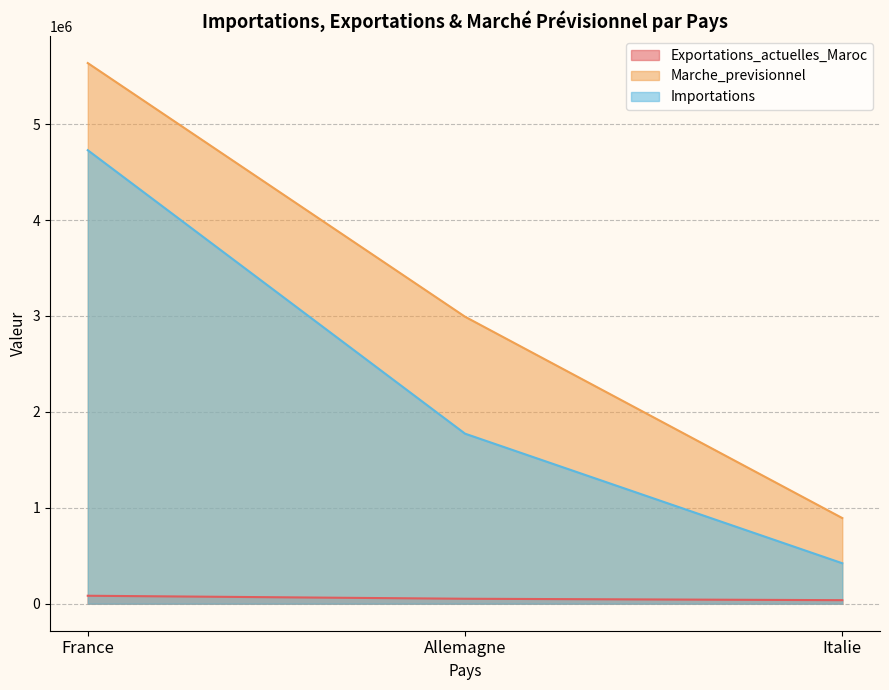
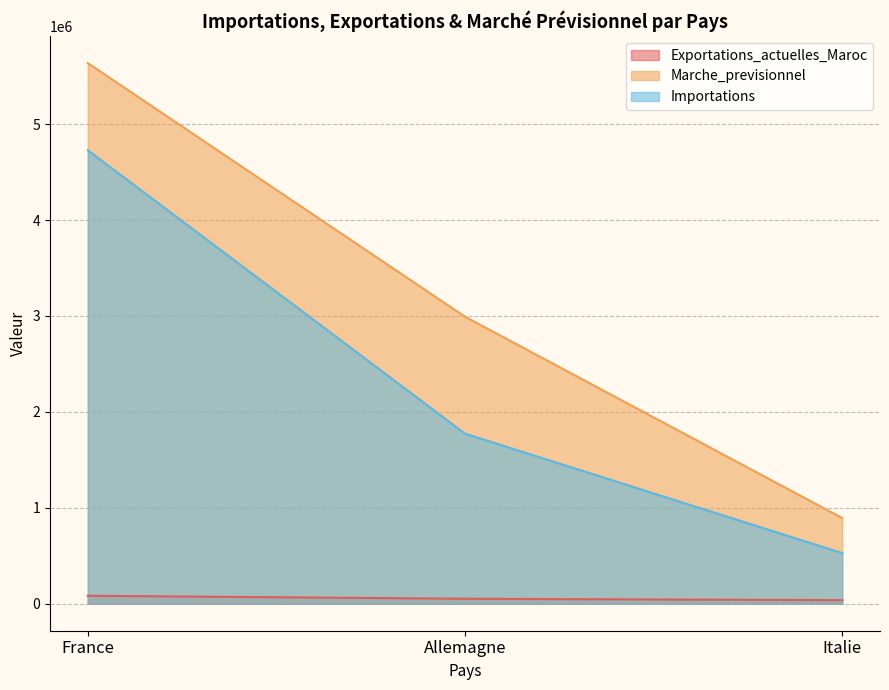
Importations, Italie: 400000 -> 500000
